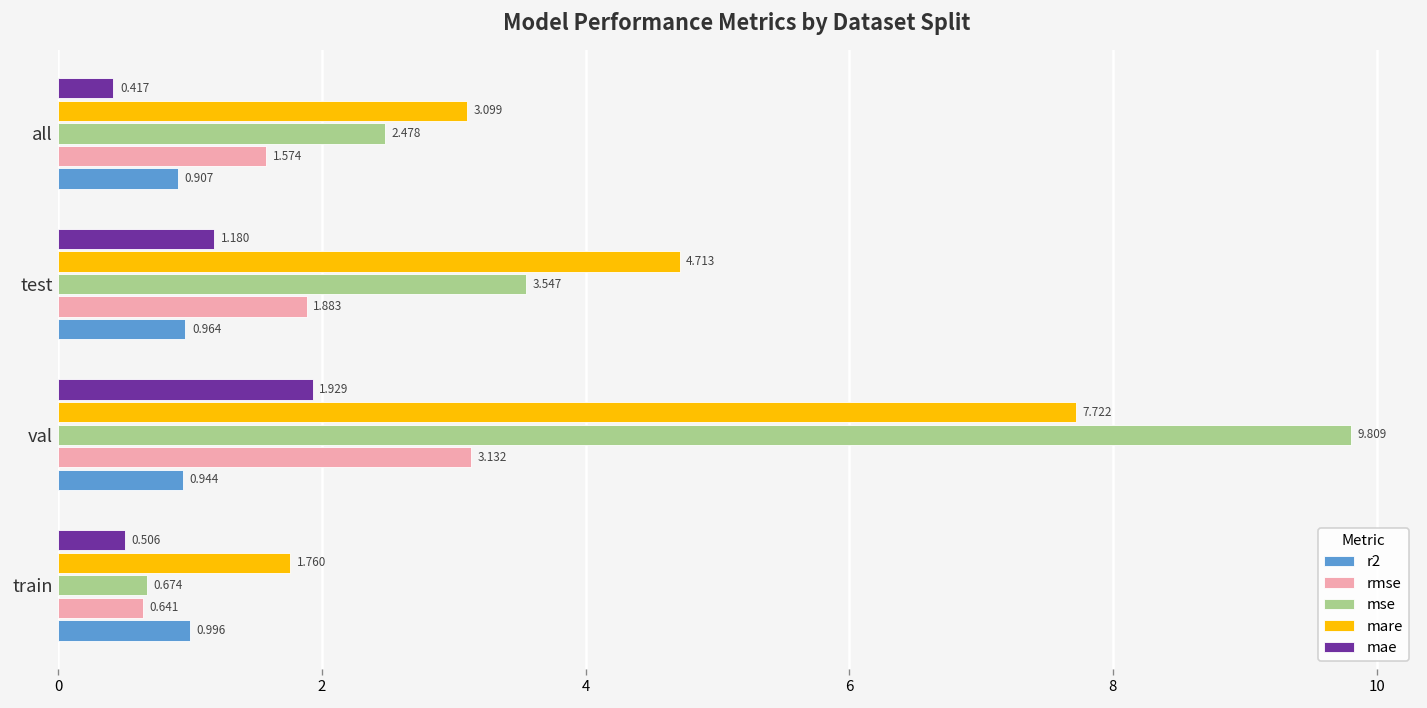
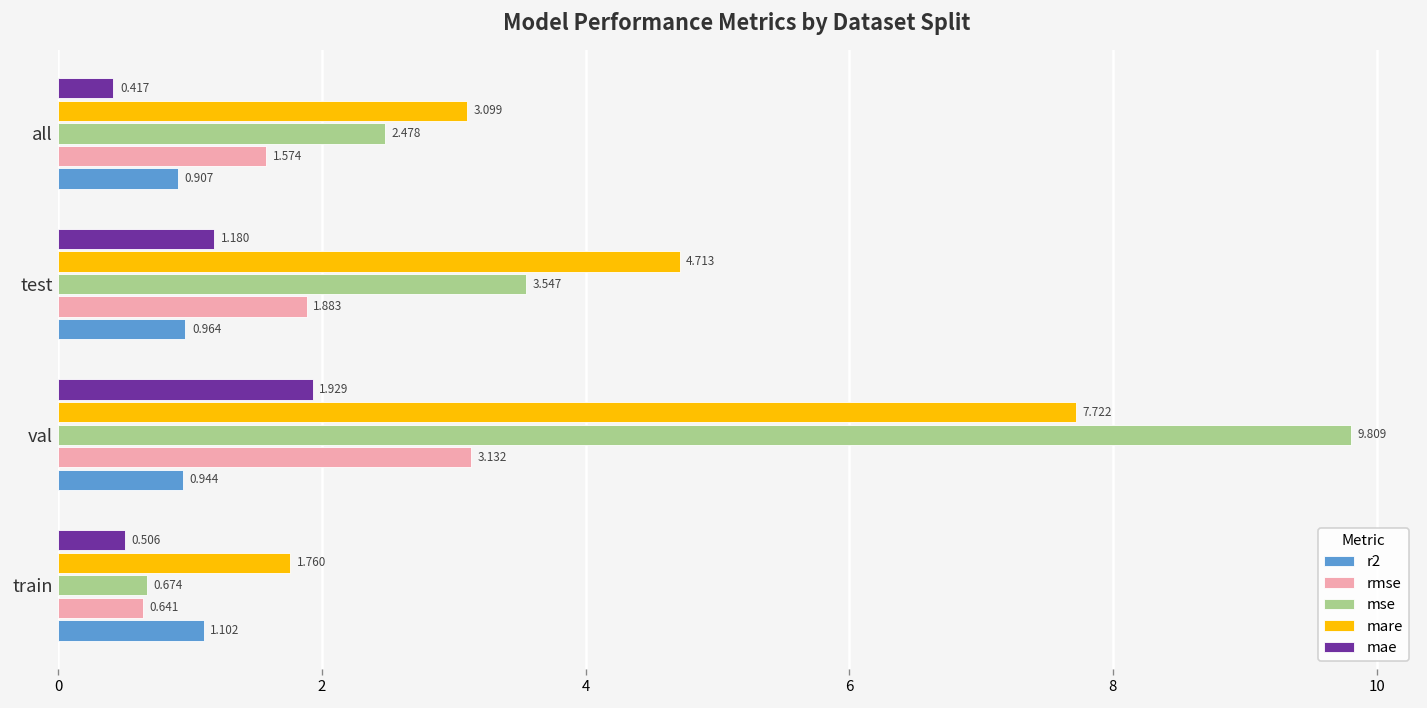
r2, train: 0.996 -> 1.102
